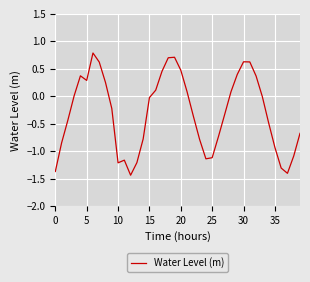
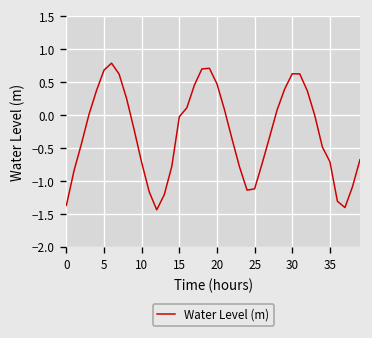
5: 0.3 -> 0.7
10: -1.2 -> -0.7
35: -0.9 -> -0.7
